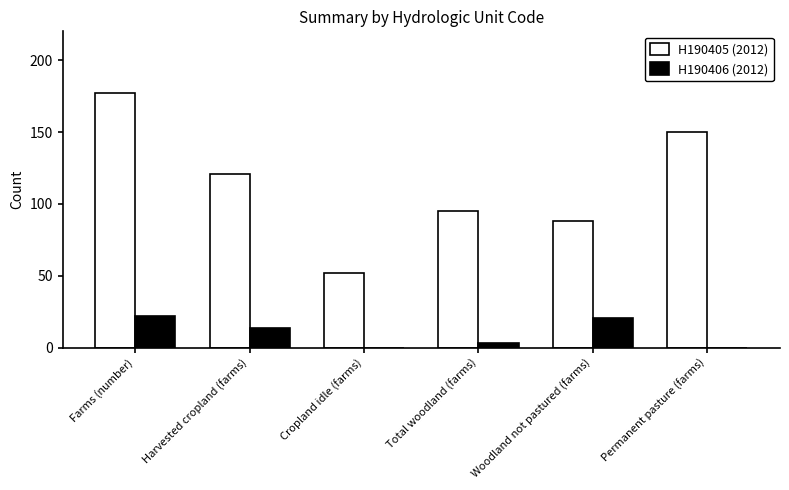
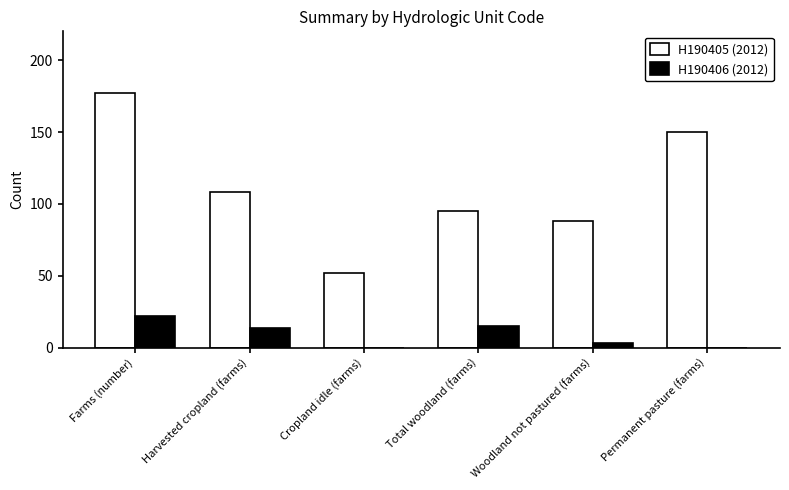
H190405 (2012), Harvested cropland (farms): 121 -> 108
H190406 (2012), Total woodland (farms): 3 -> 15
H190406 (2012), Woodland not pastured (farms): 21 -> 3
